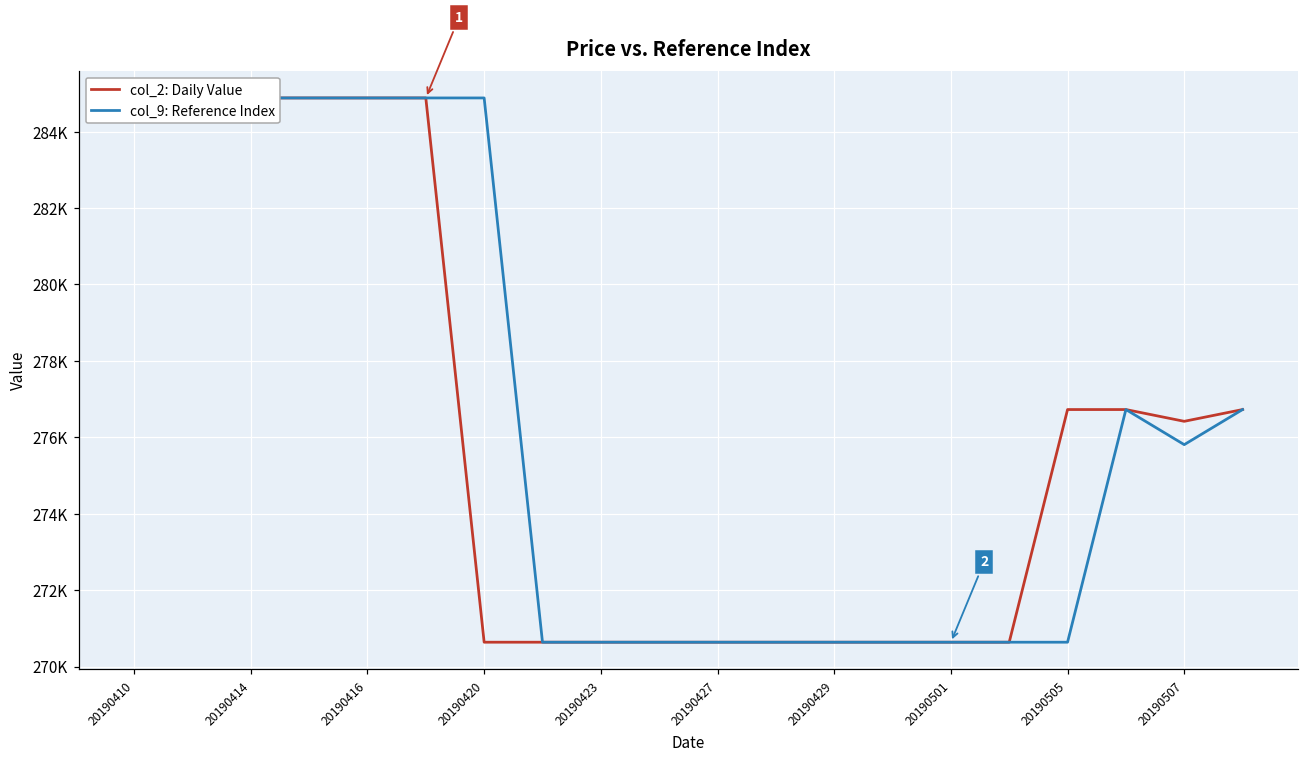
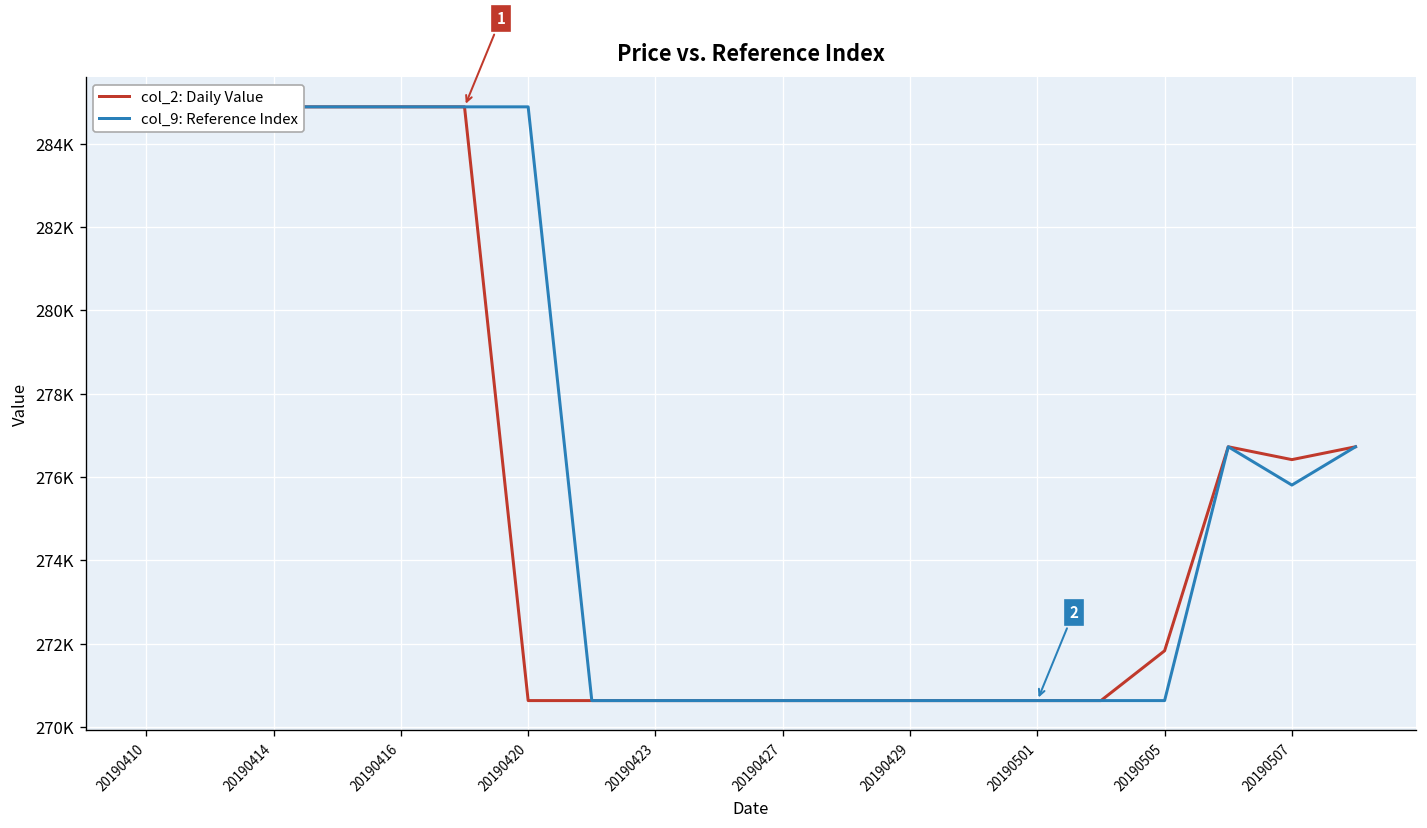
col_2: Daily Value, 20190505: 276700 -> 271800
